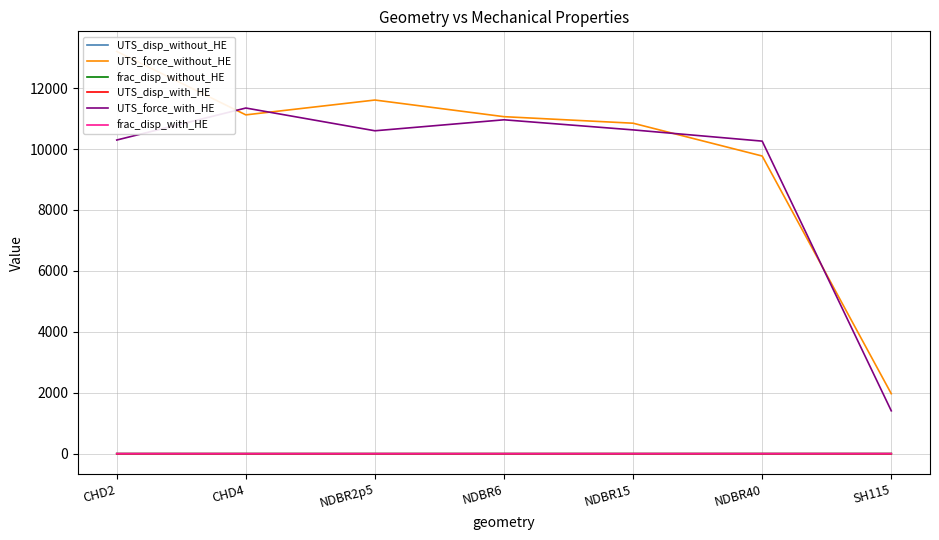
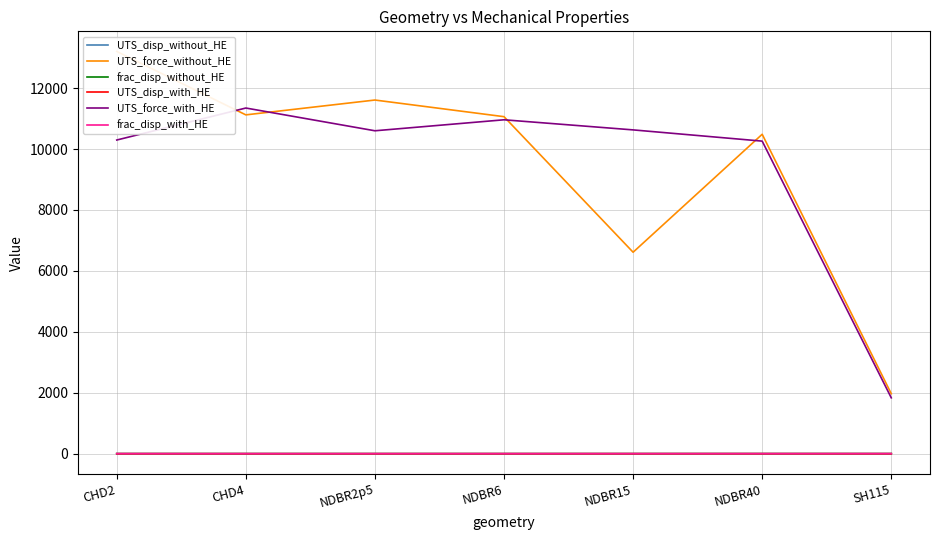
UTS_force_without_HE, NDBR15: 10800 -> 6600
UTS_force_without_HE, NDBR40: 9800 -> 10500
UTS_force_with_HE, SH115: 1400 -> 1800
